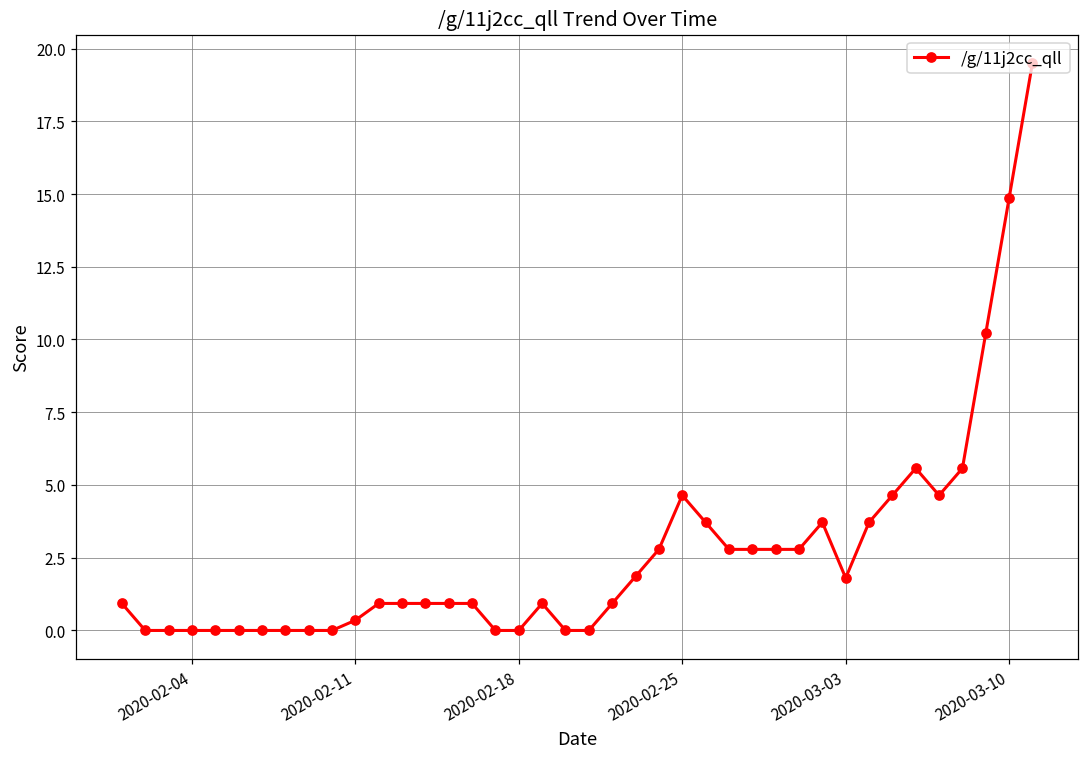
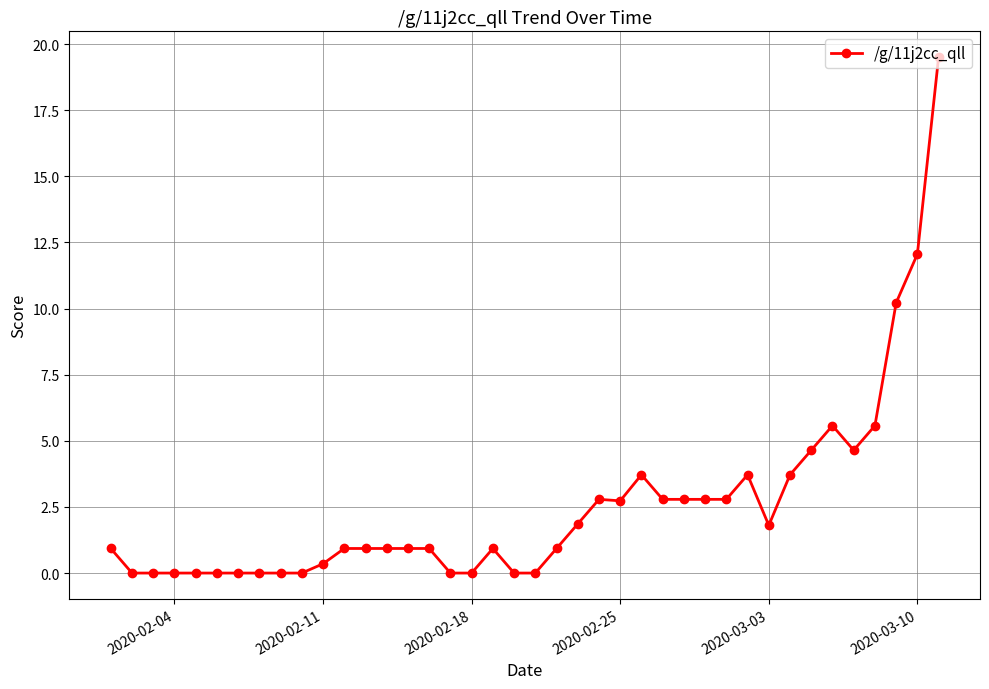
2020-02-25: 4.6 -> 2.7
2020-03-10: 14.9 -> 12.1
